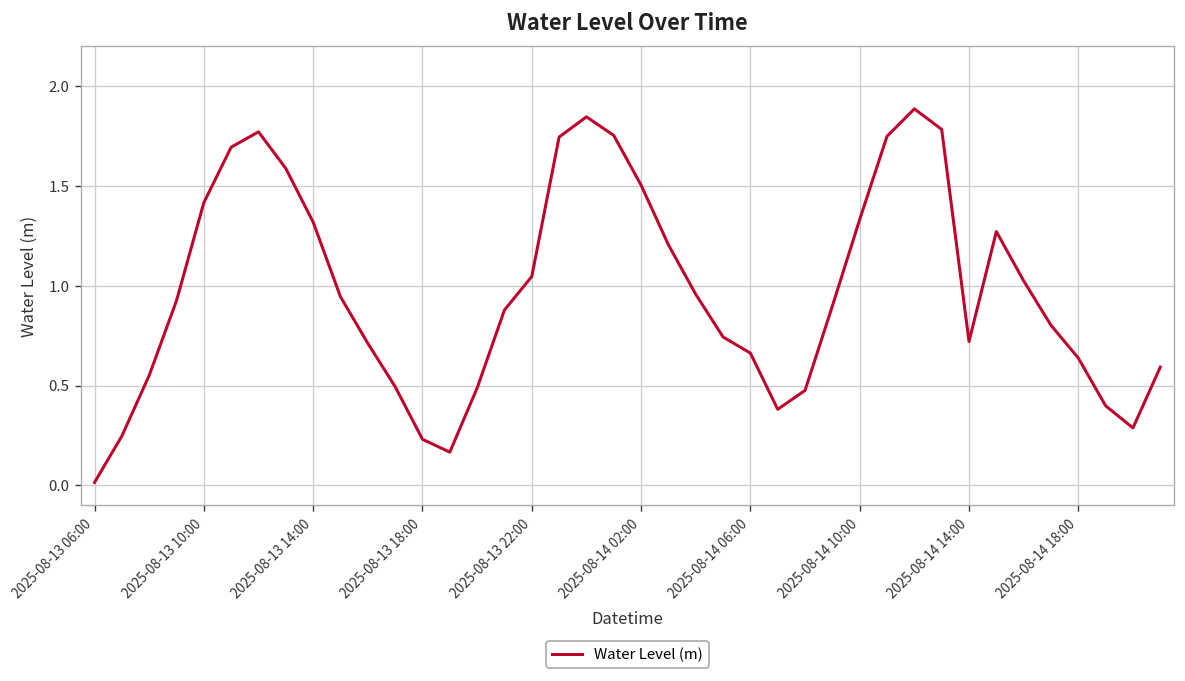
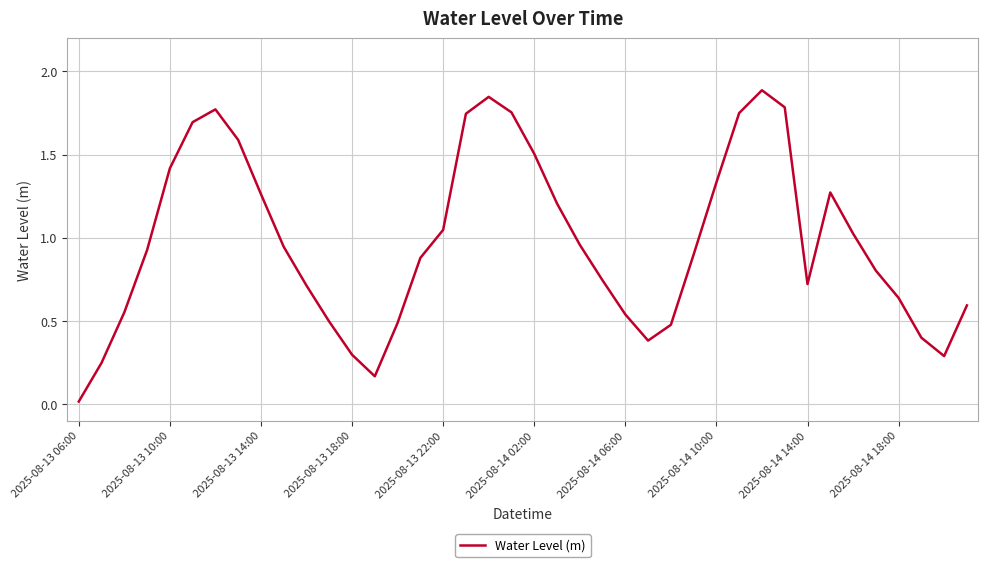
2025-08-13 14:00: 1.32 -> 1.26
2025-08-13 18:00: 0.23 -> 0.30
2025-08-14 06:00: 0.66 -> 0.54
